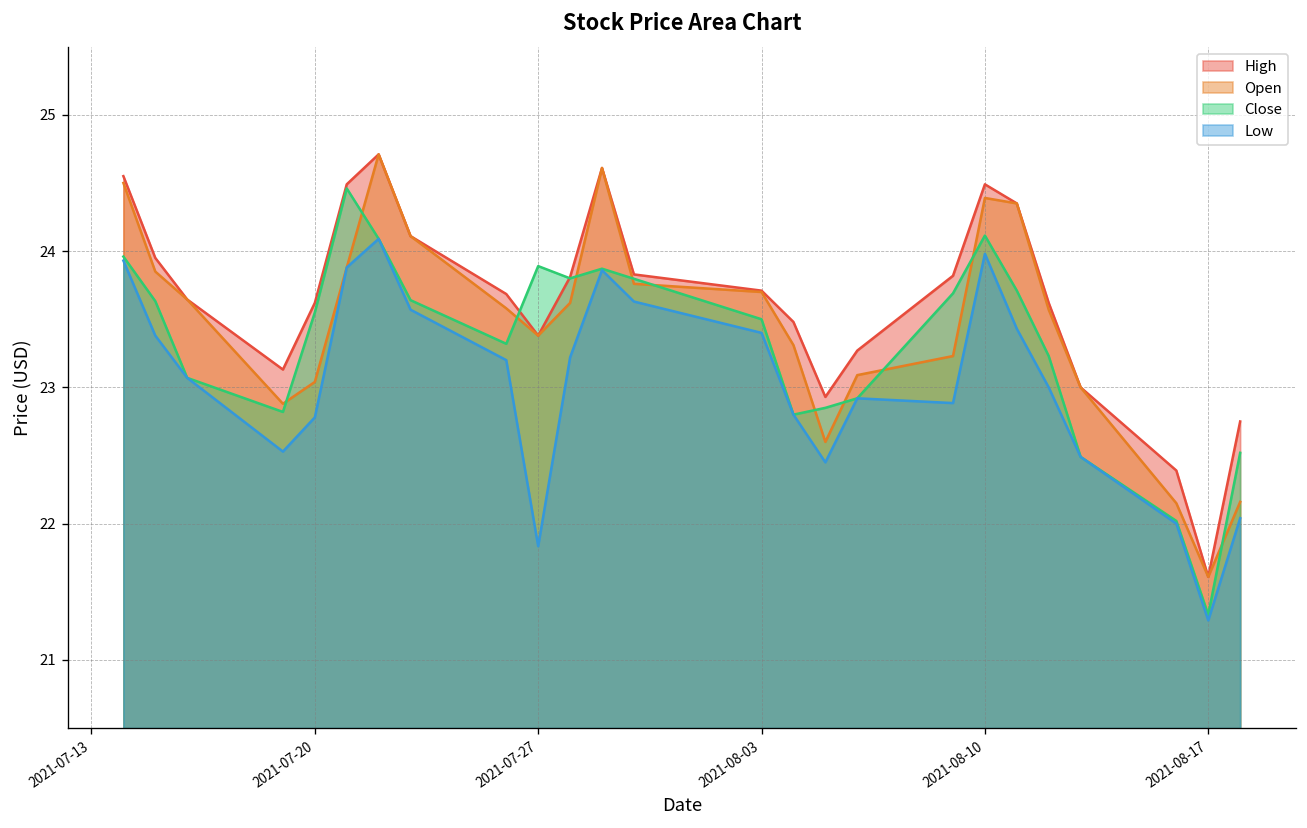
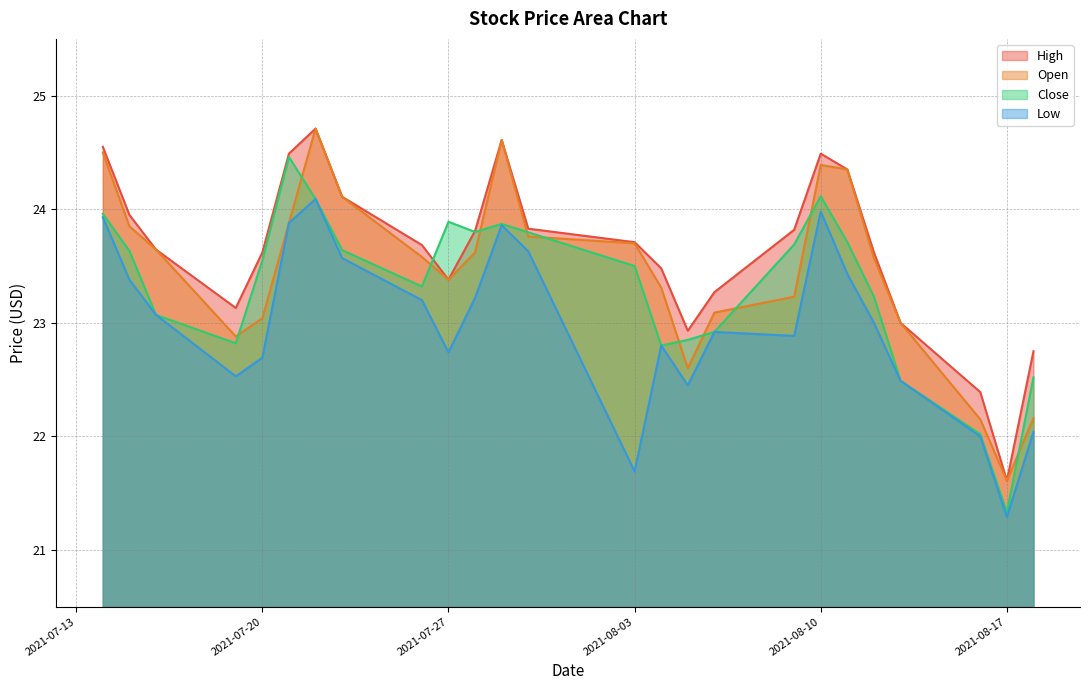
Low, 2021-07-20: 22.78 -> 22.69
Low, 2021-07-27: 21.83 -> 22.74
Low, 2021-08-03: 23.40 -> 21.69
